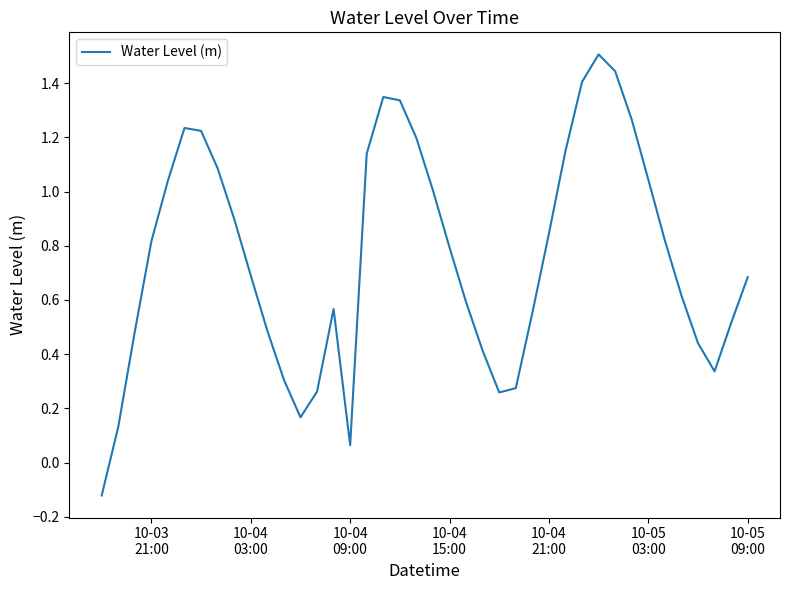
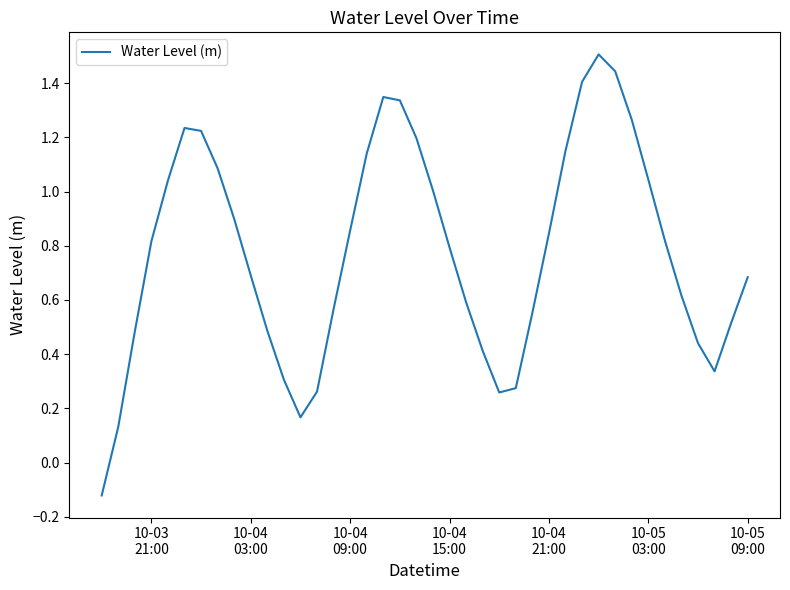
10-04 09:00: 0.06 -> 0.86
